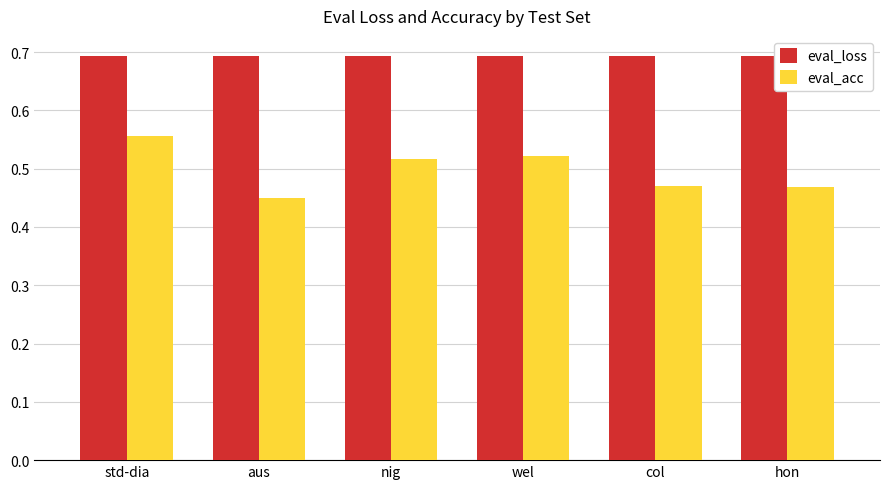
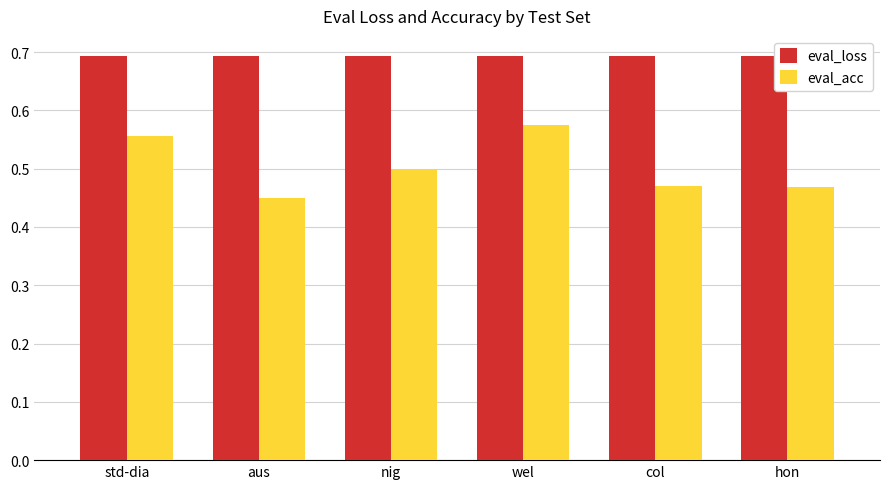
eval_acc, nig: 0.52 -> 0.50
eval_acc, wel: 0.52 -> 0.58
